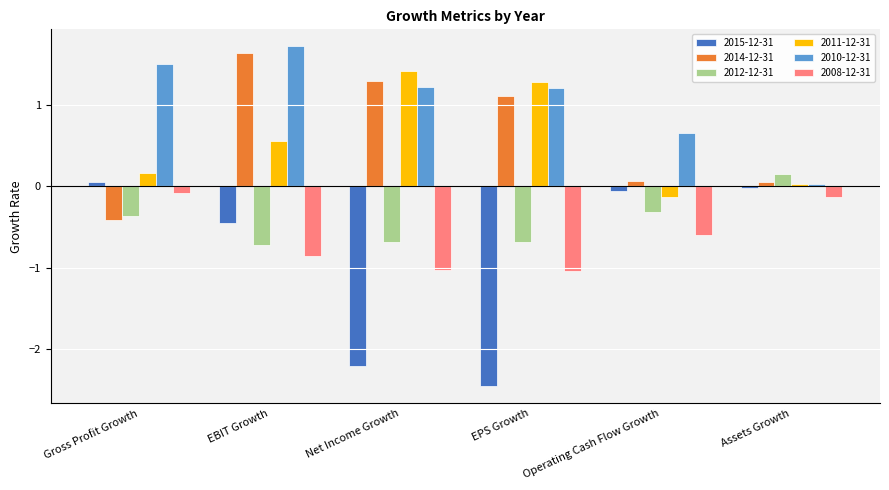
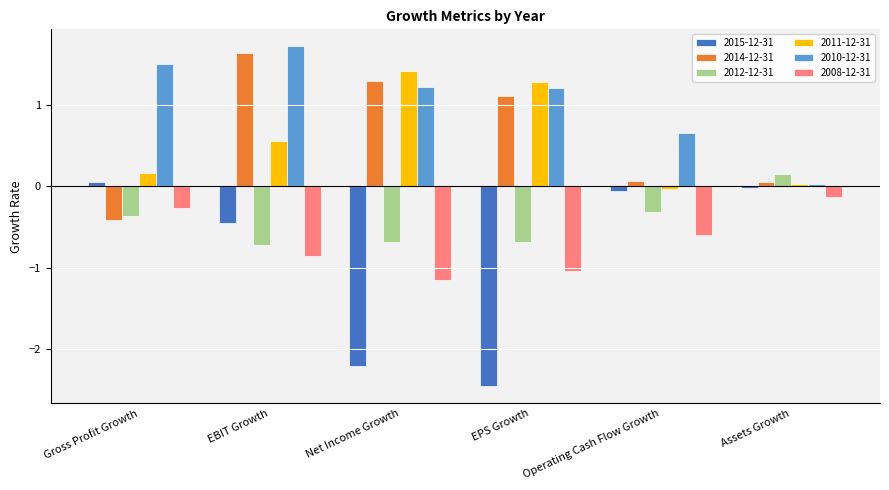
2008-12-31, Gross Profit Growth: -0.1 -> -0.3
2008-12-31, Net Income Growth: -1.0 -> -1.2
2011-12-31, Operating Cash Flow Growth: -0.1 -> 0.0
